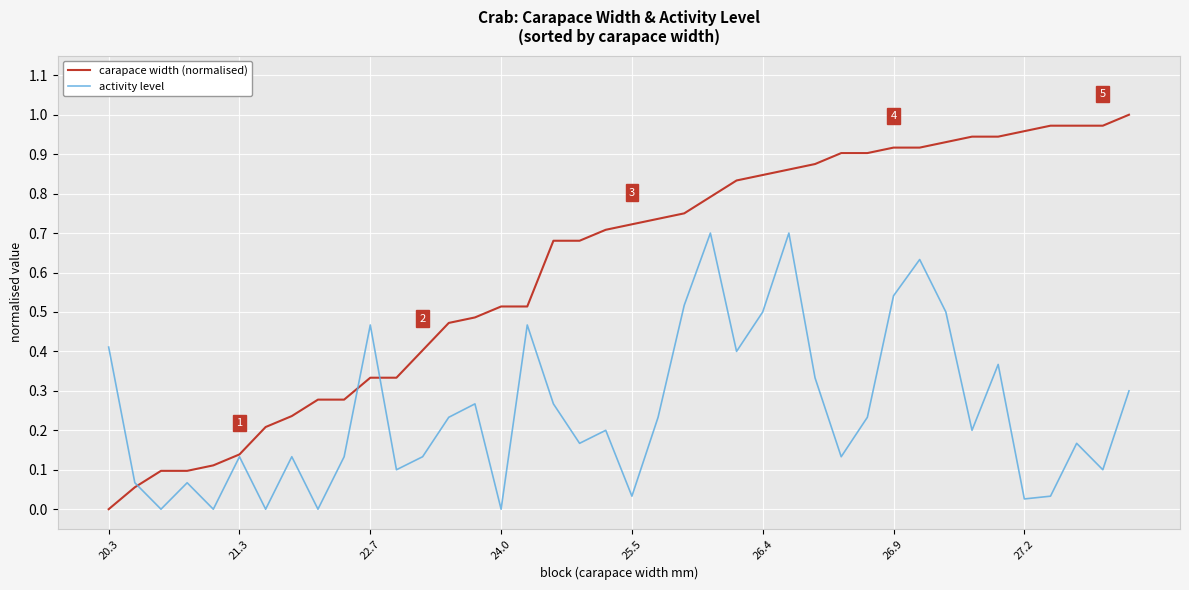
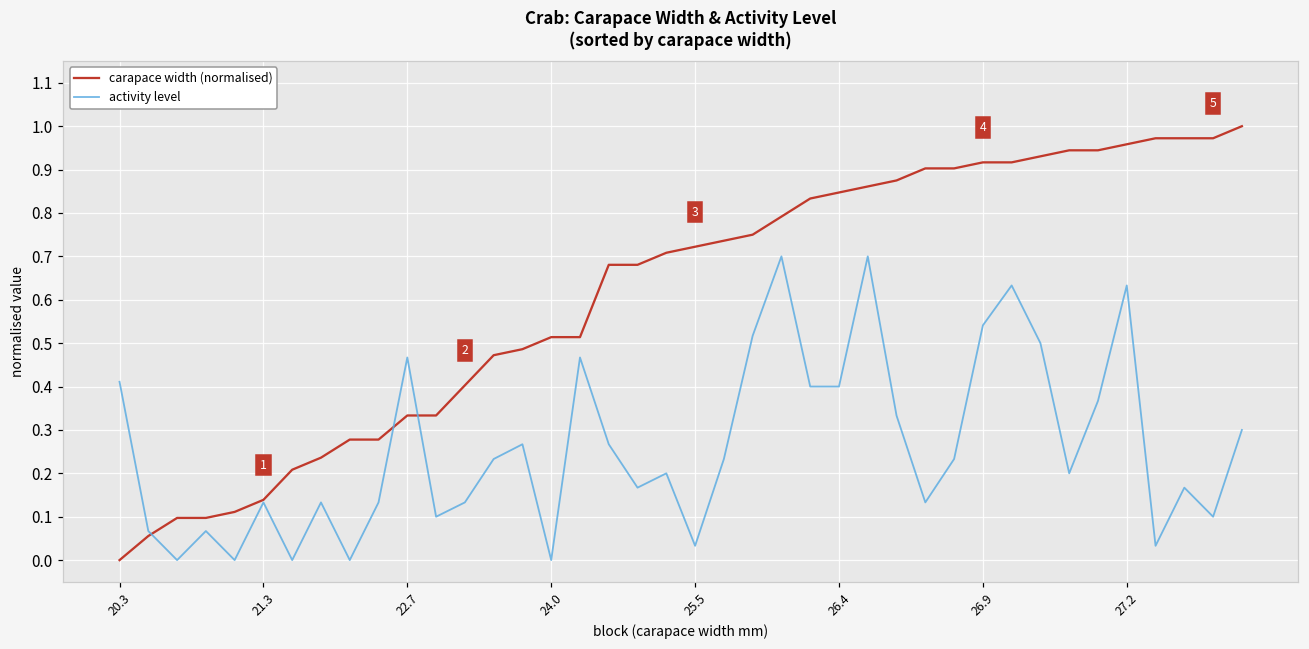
activity level, 26.4: 0.5 -> 0.4
activity level, 27.2: 0.03 -> 0.63
